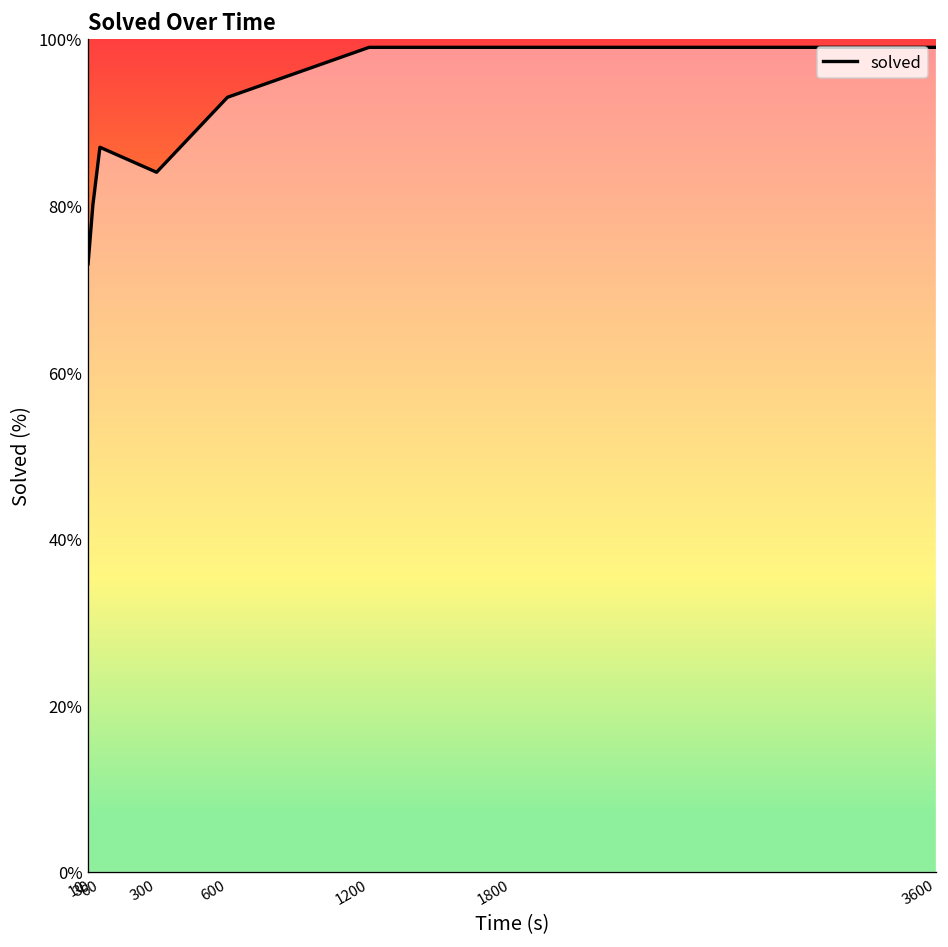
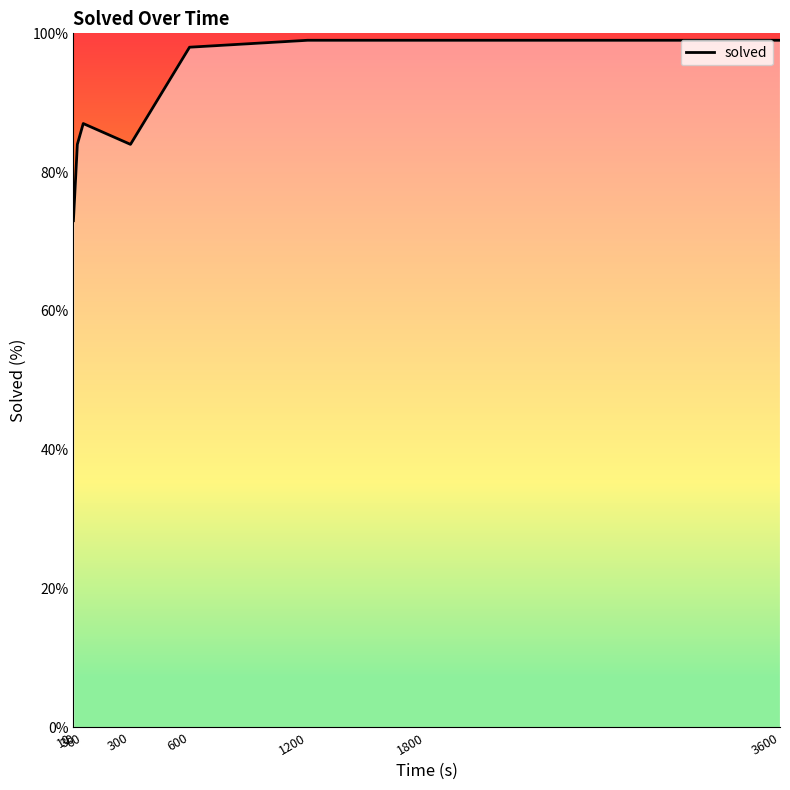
30: 80% -> 84%
600: 93% -> 98%
